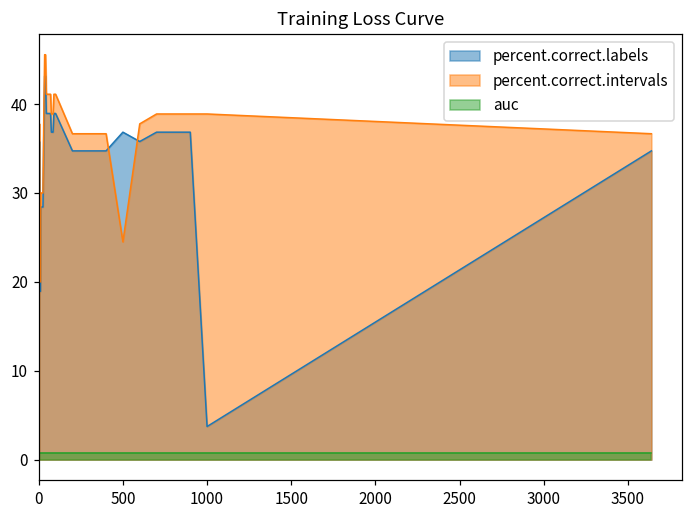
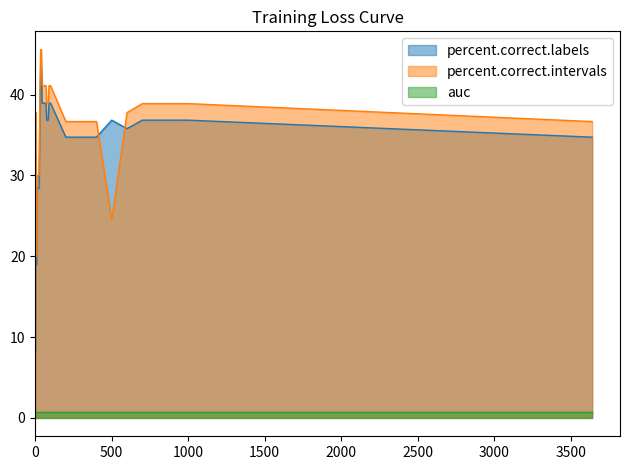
percent.correct.labels, 1000: 4 -> 37
